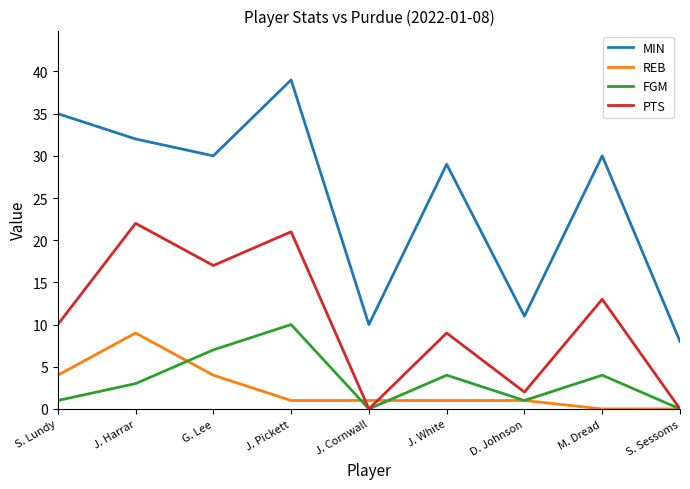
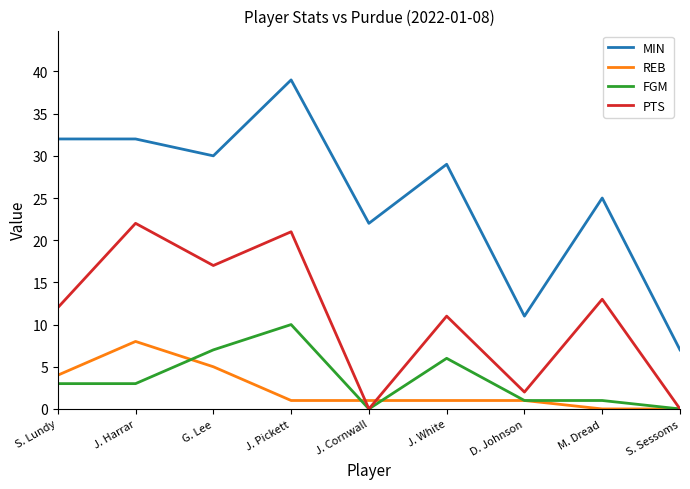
MIN, S. Lundy: 35 -> 32
FGM, S. Lundy: 1 -> 3
PTS, S. Lundy: 10 -> 12
REB, J. Harrar: 9 -> 8
REB, G. Lee: 4 -> 5
MIN, J. Cornwall: 10 -> 22
FGM, J. White: 4 -> 6
PTS, J. White: 9 -> 11
MIN, M. Dread: 30 -> 25
FGM, M. Dread: 4 -> 1
MIN, S. Sessoms: 8 -> 7
